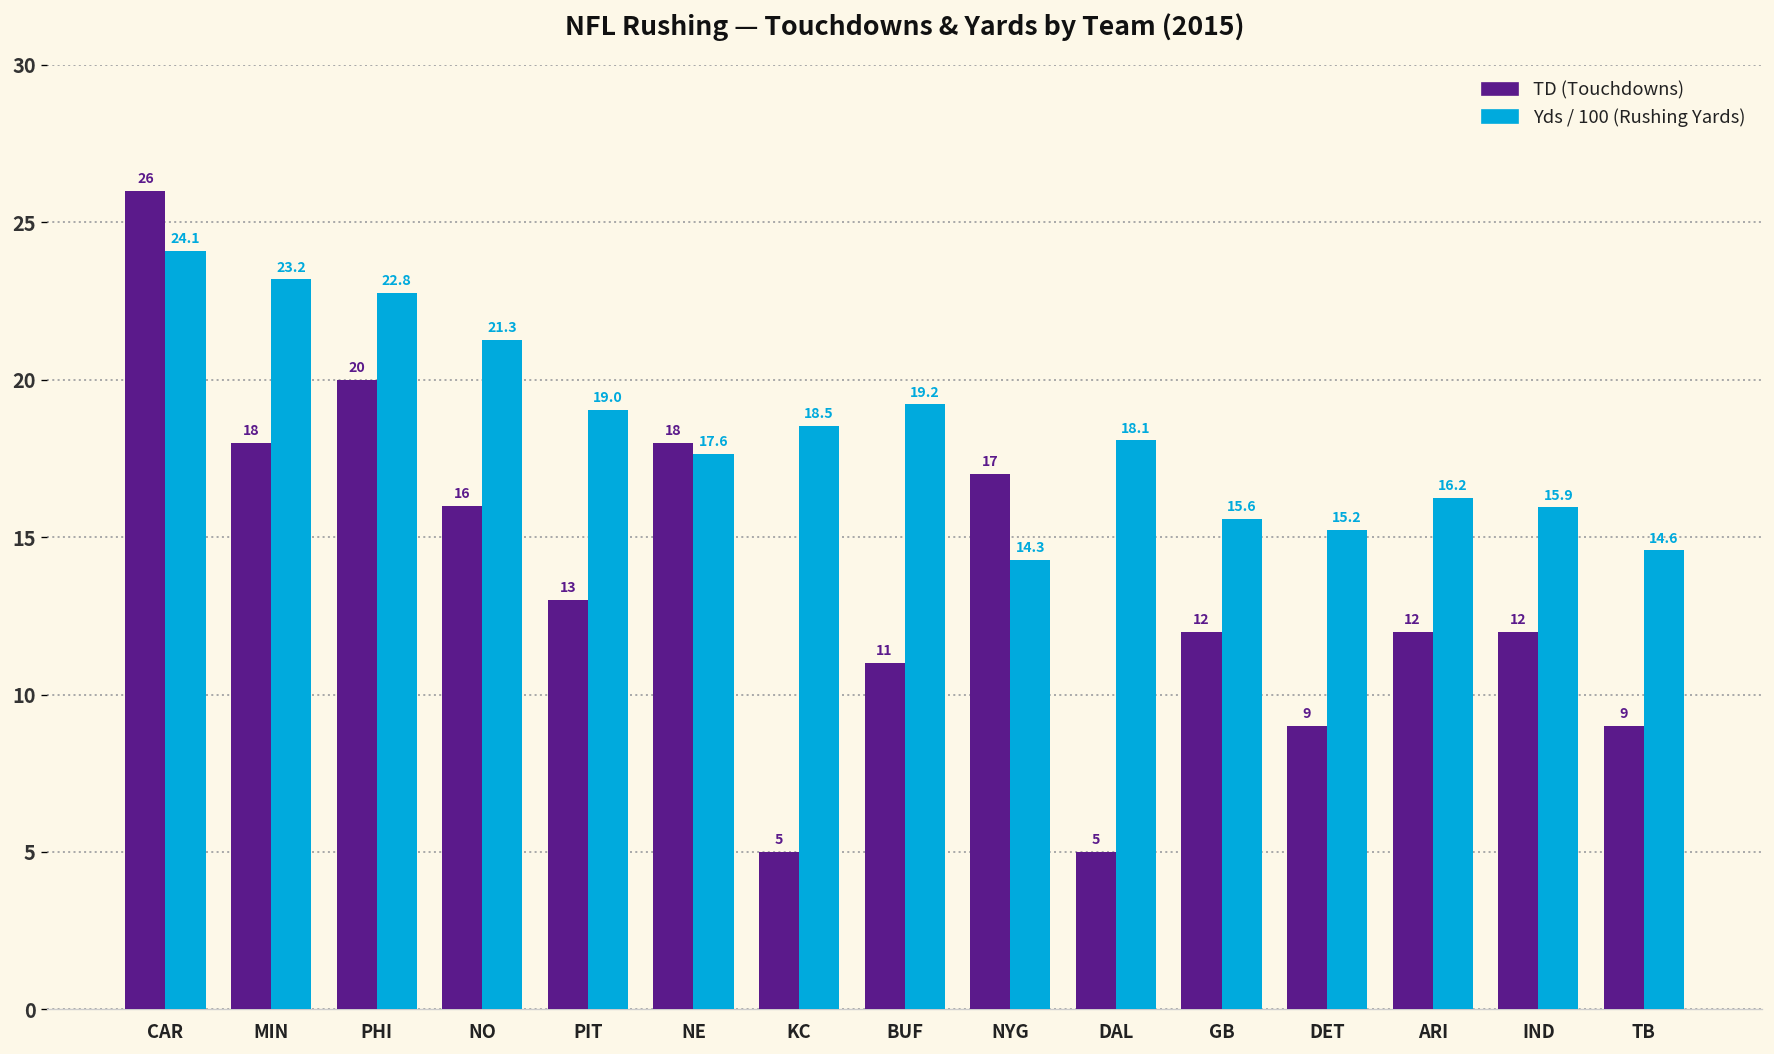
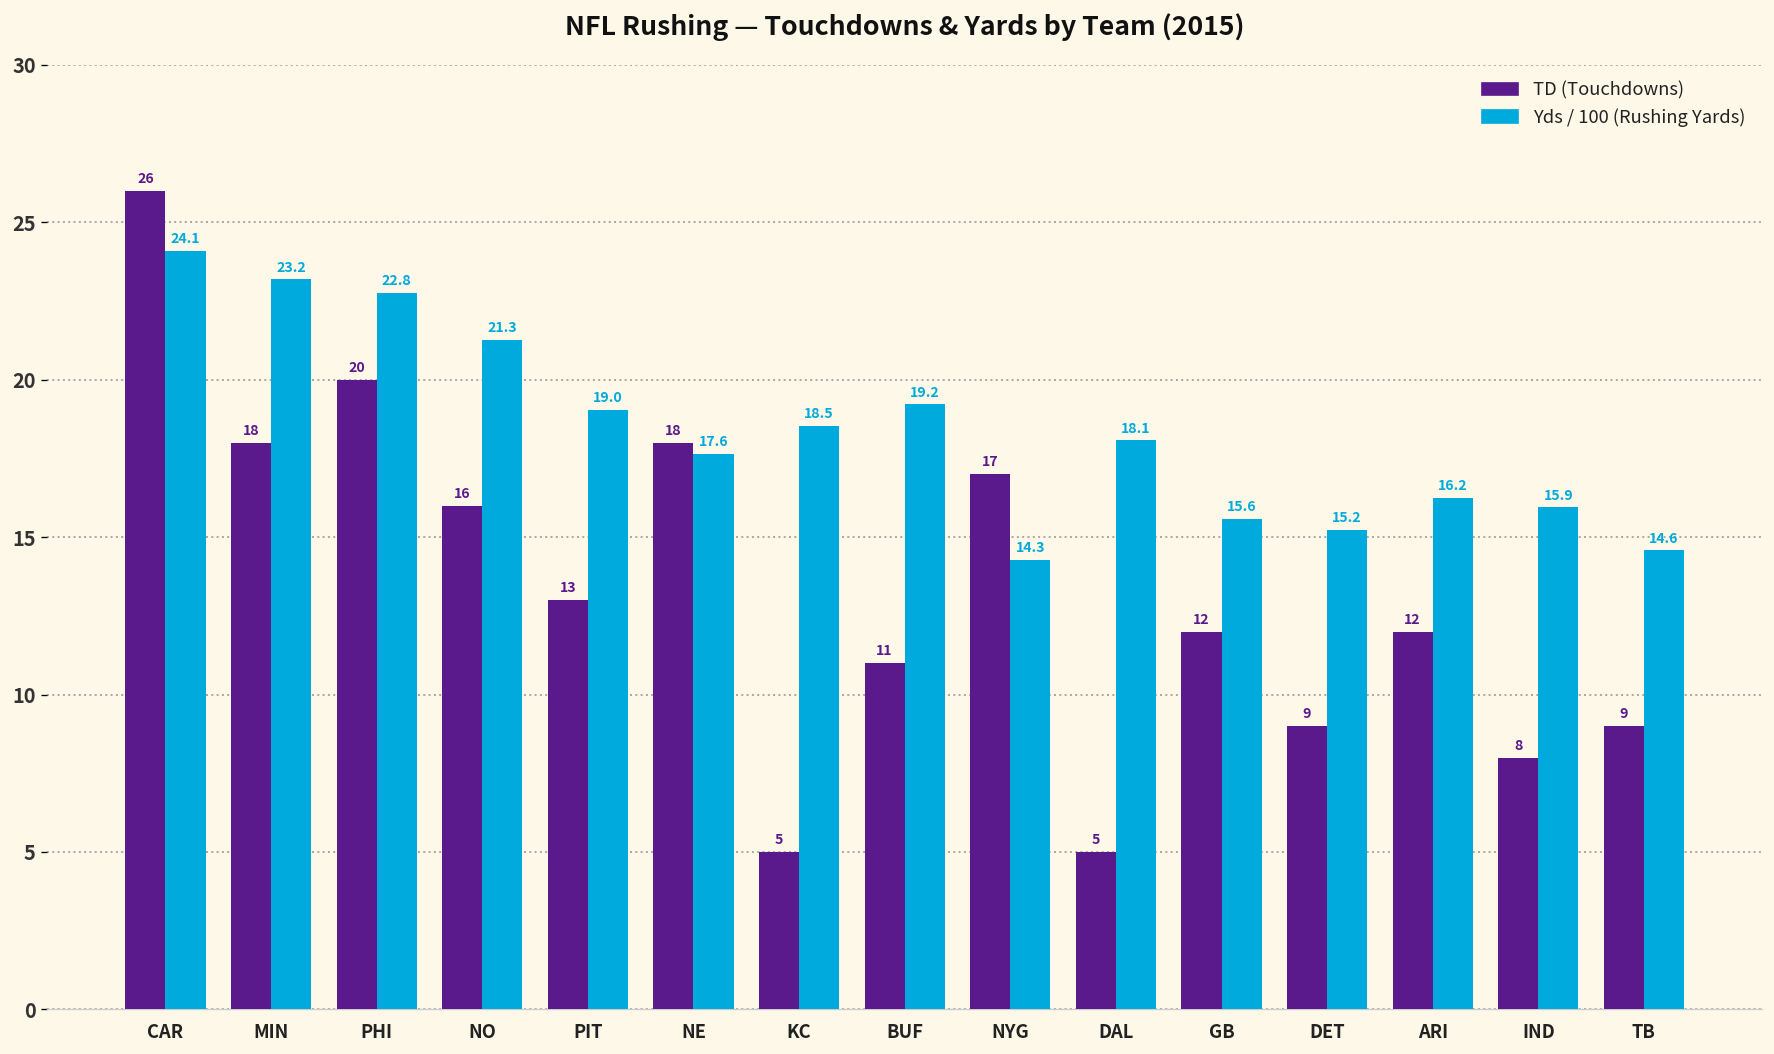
TD (Touchdowns), IND: 12 -> 8
